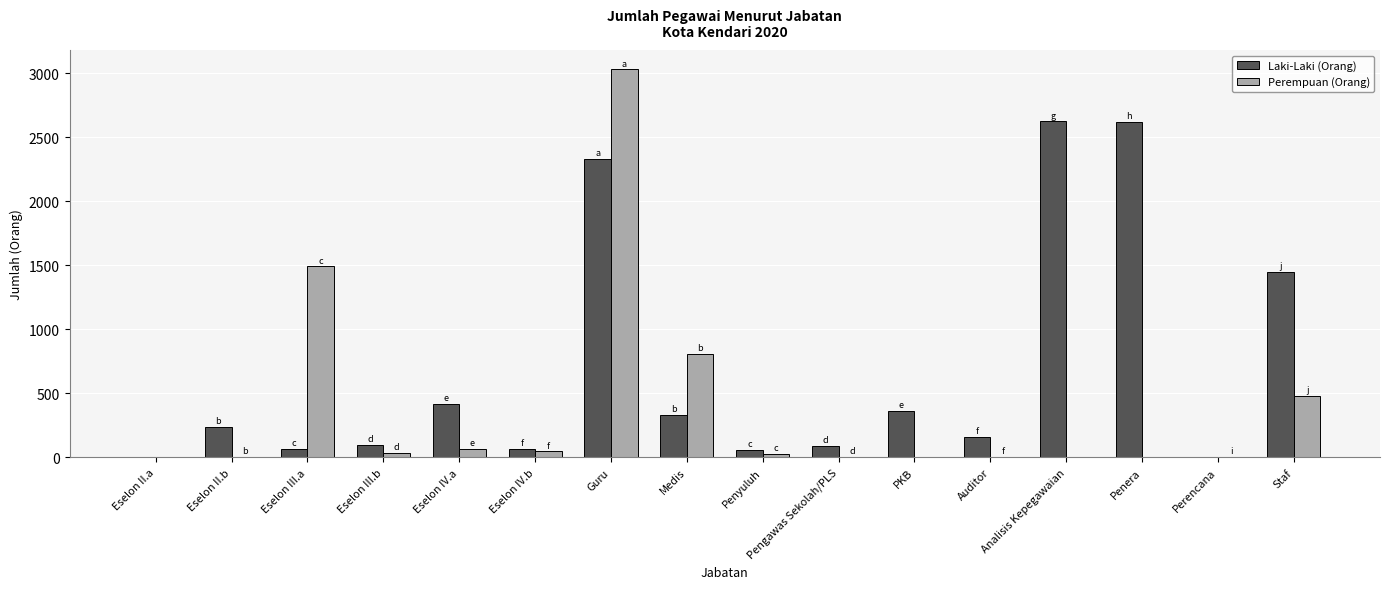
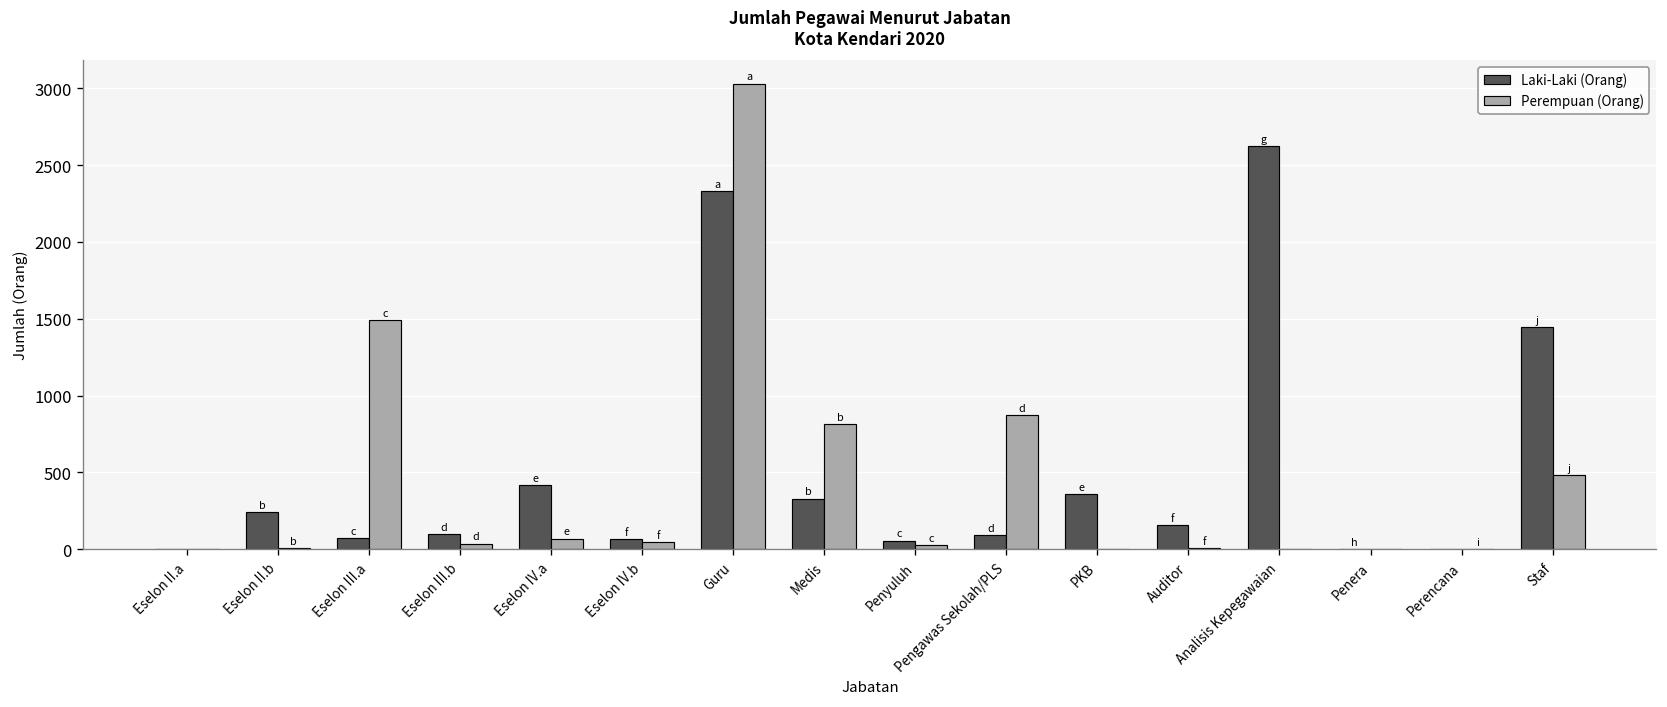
Perempuan (Orang), Pengawas Sekolah/PLS: 10 -> 870
Laki-Laki (Orang), Penera: 2620 -> 0
